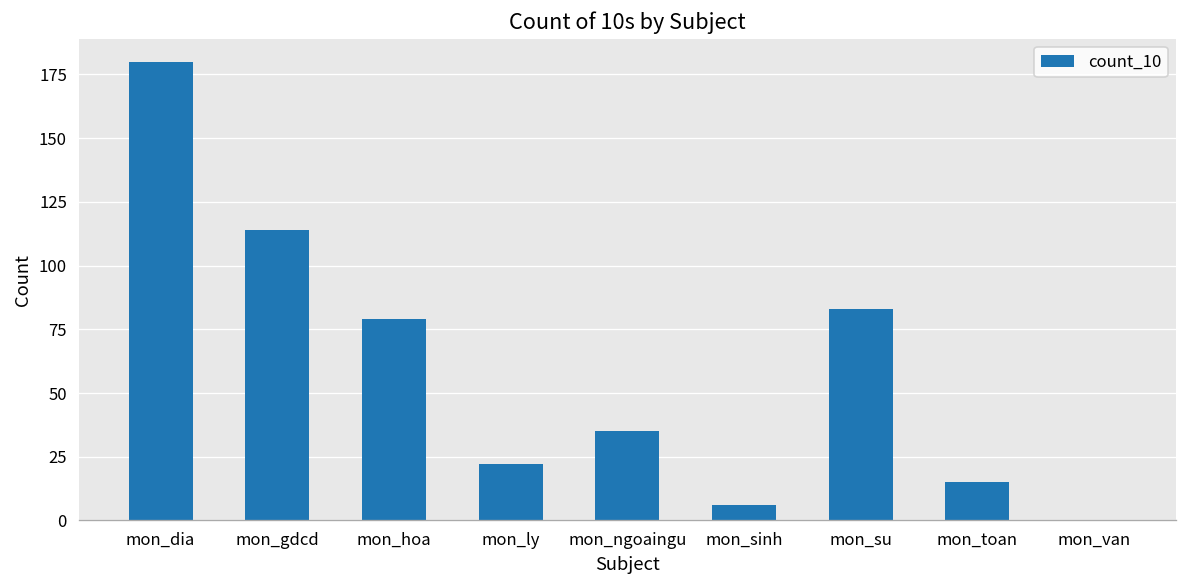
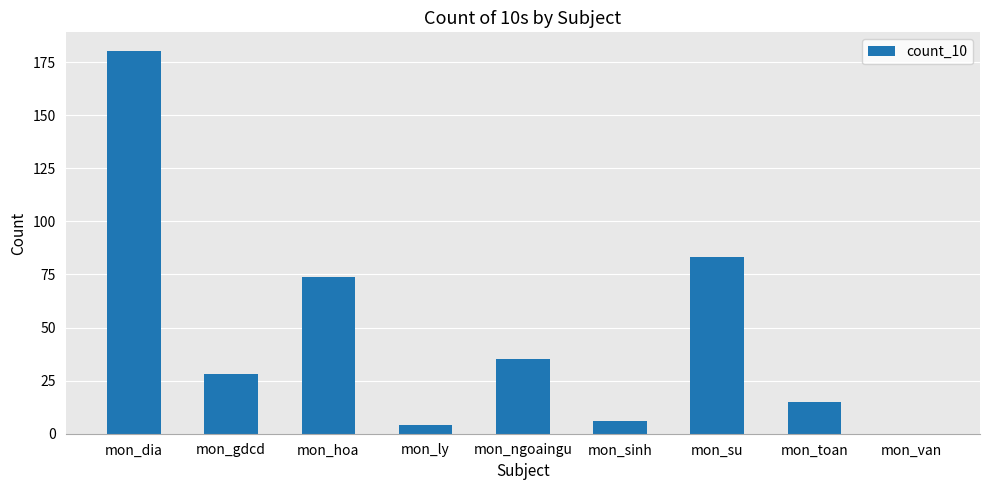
mon_gdcd: 114 -> 28
mon_hoa: 79 -> 74
mon_ly: 22 -> 4
